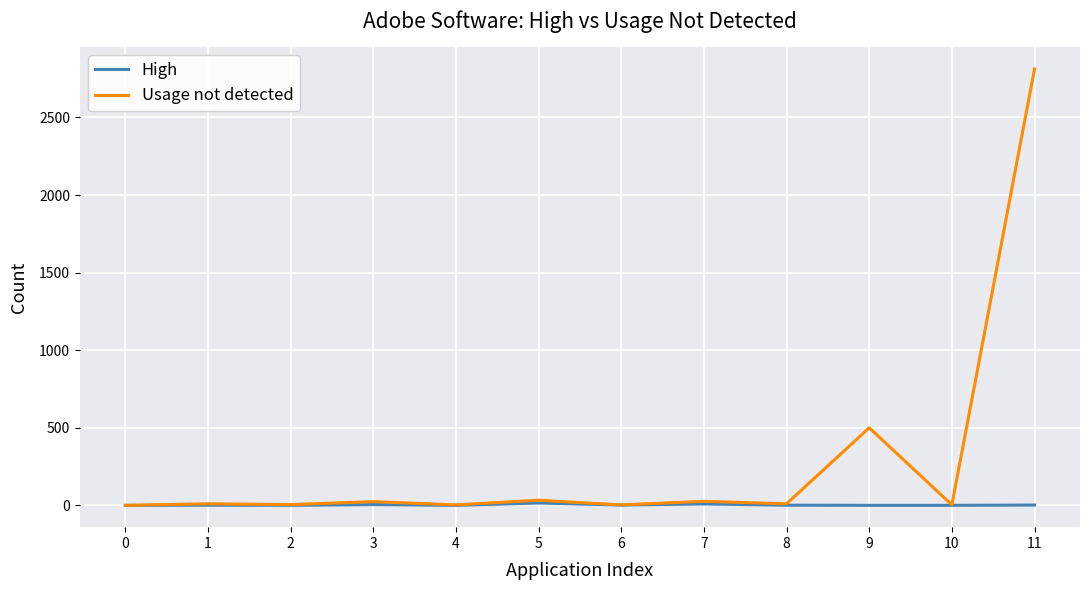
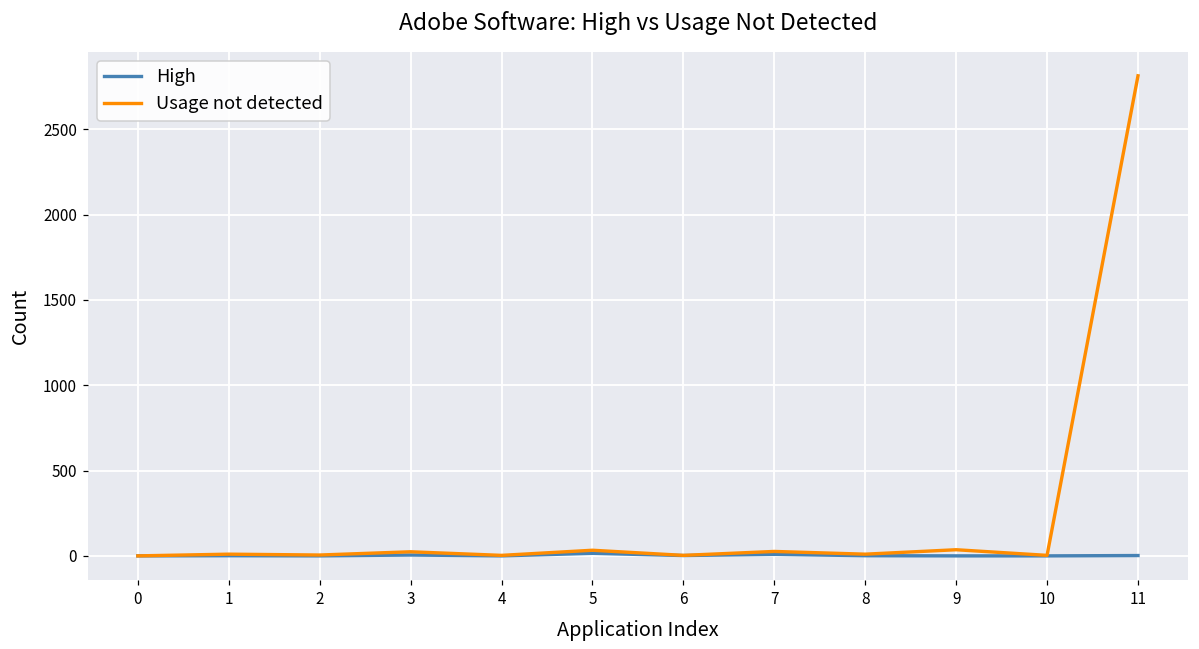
Usage not detected, 9: 500 -> 40
